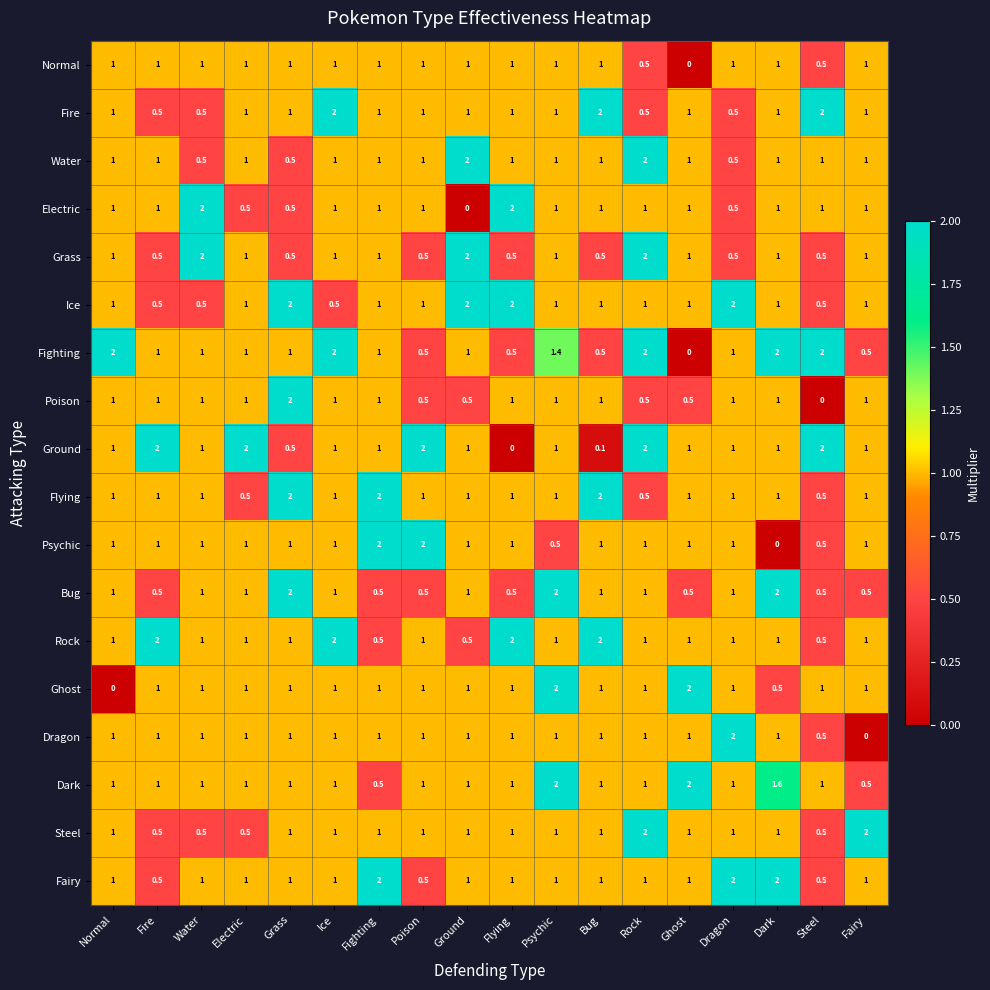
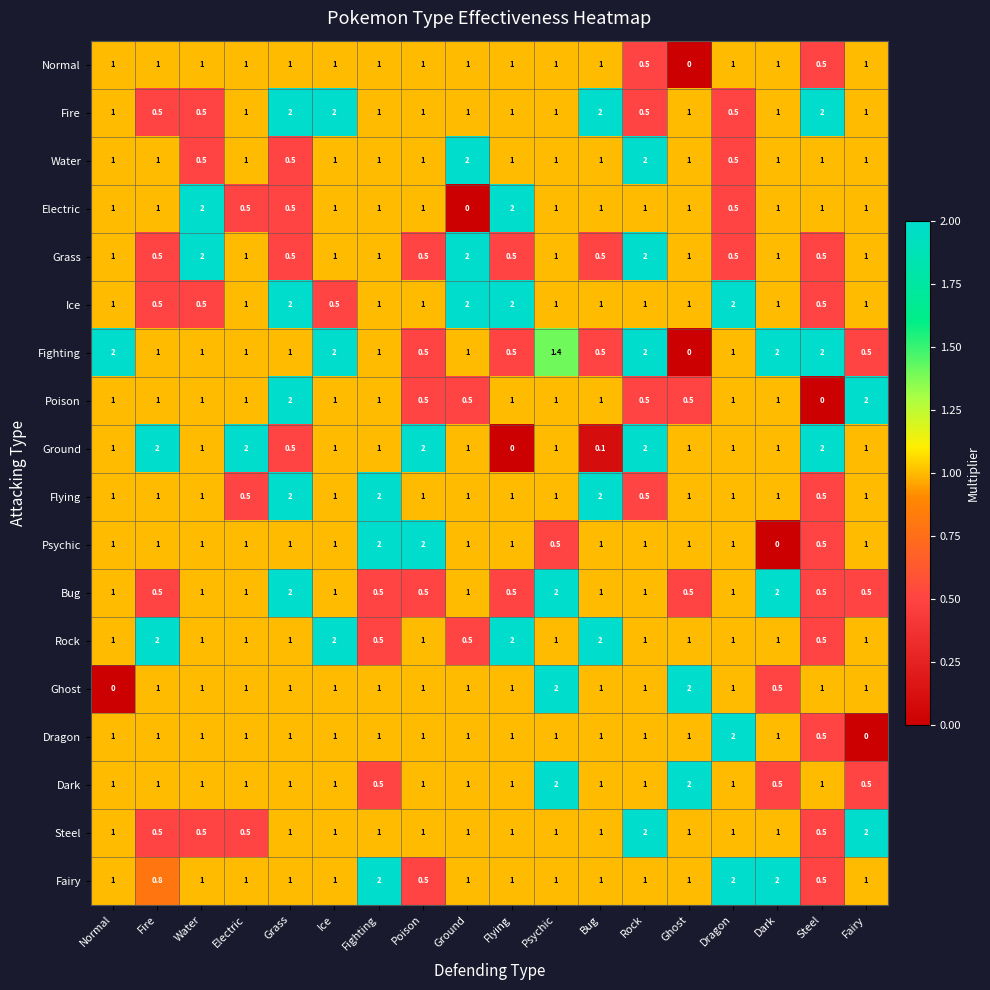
Fire, Grass: 1 -> 2
Poison, Fairy: 1 -> 2
Dark, Dark: 1.6 -> 0.5
Fairy, Fire: 0.5 -> 0.8
